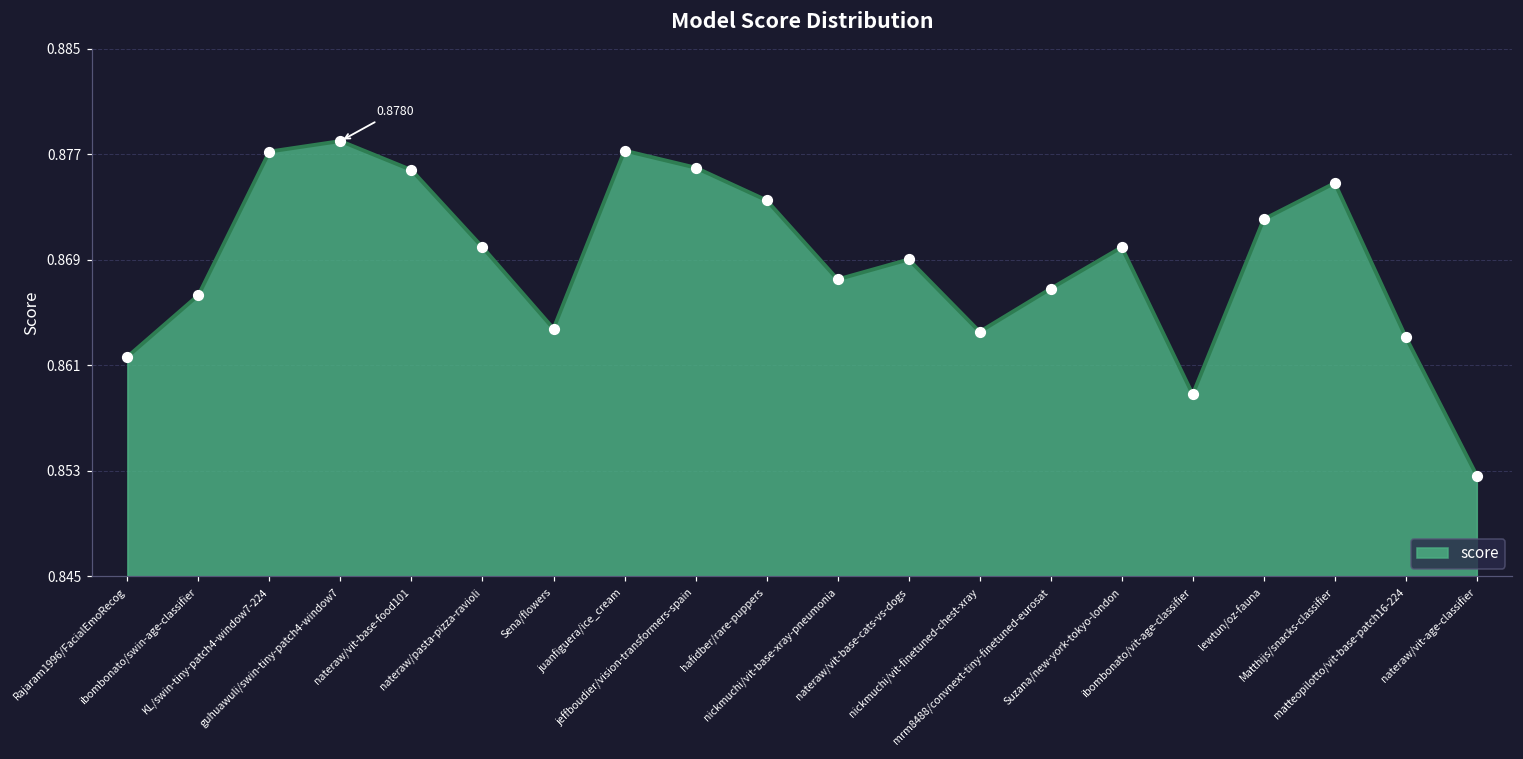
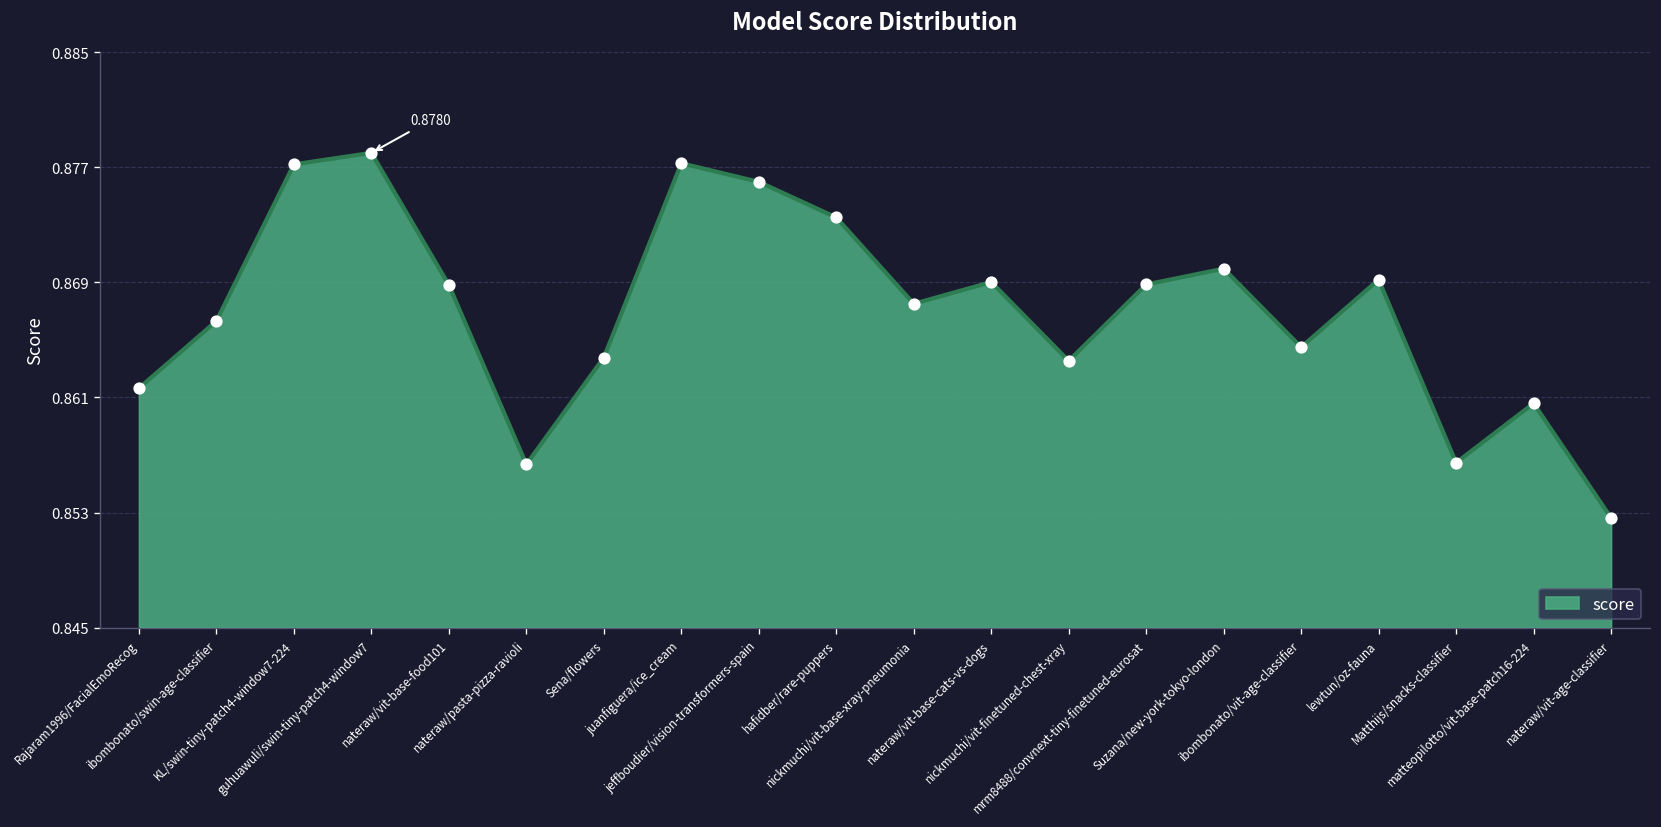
nateraw/vit-base-food101: 0.8758 -> 0.8688
nateraw/pasta-pizza-ravioli: 0.8700 -> 0.8563
mrm8488/convnext-tiny-finetuned-eurosat: 0.8668 -> 0.8689
ibombonato/vit-age-classifier: 0.8588 -> 0.8645
lewtun/oz-fauna: 0.8721 -> 0.8692
Matthijs/snacks-classifier: 0.8748 -> 0.8565
matteopilotto/vit-base-patch16-224: 0.8631 -> 0.8606
